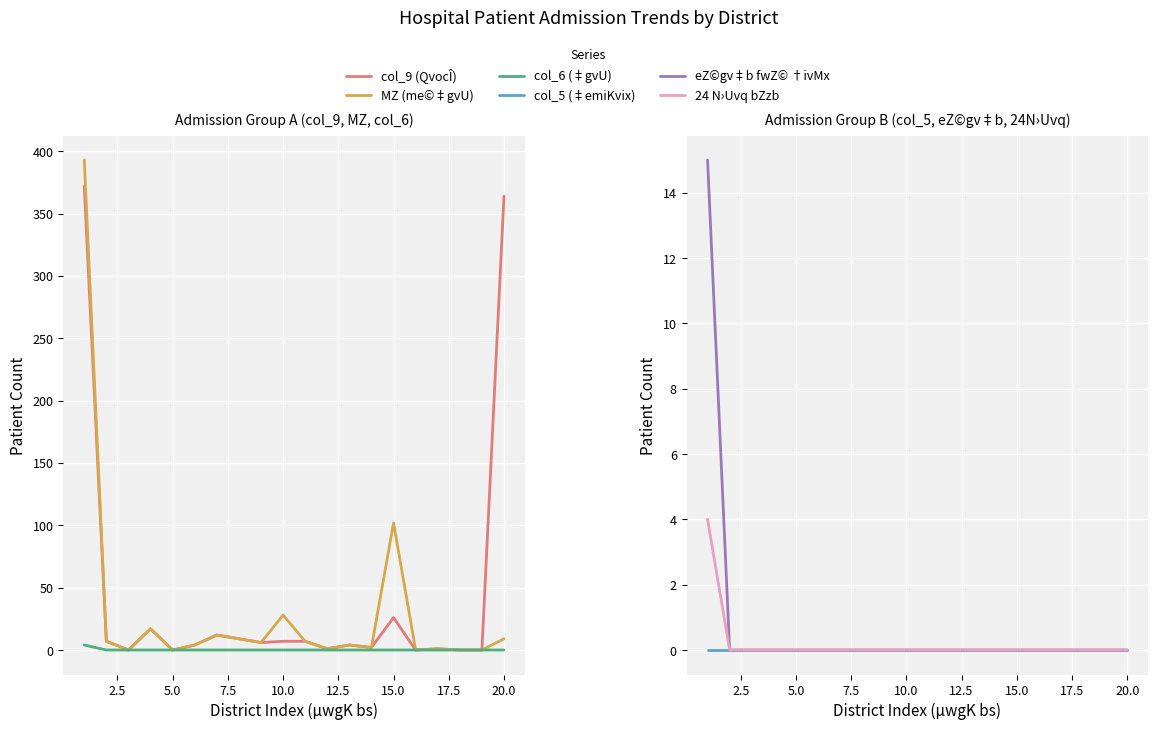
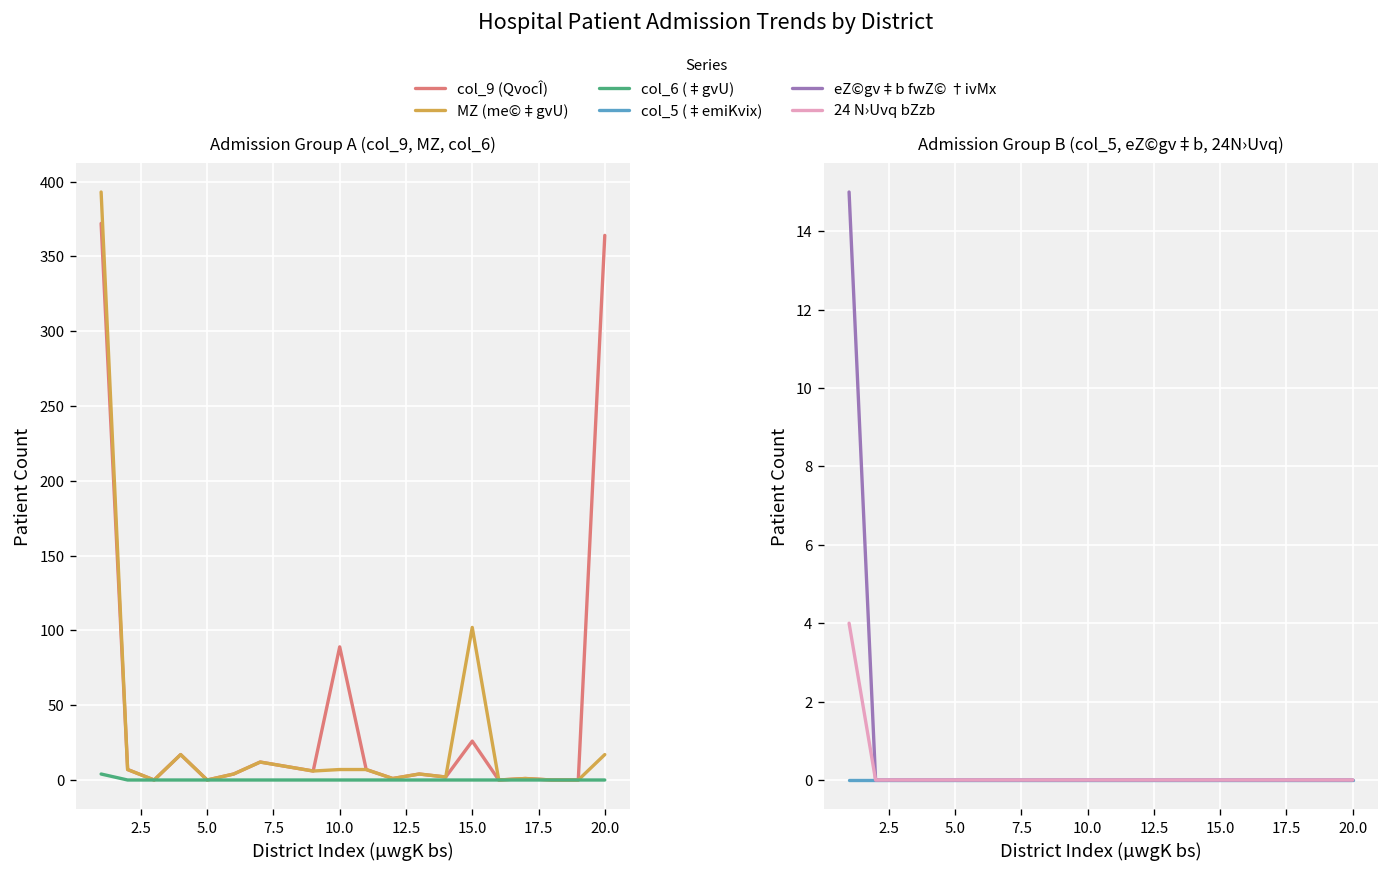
Admission Group A (col_9, MZ, col_6), col_9 (QvocÎ), 10.0: 7 -> 89
Admission Group A (col_9, MZ, col_6), MZ (me©‡gvU), 10.0: 28 -> 7
Admission Group A (col_9, MZ, col_6), MZ (me©‡gvU), 20.0: 9 -> 17
